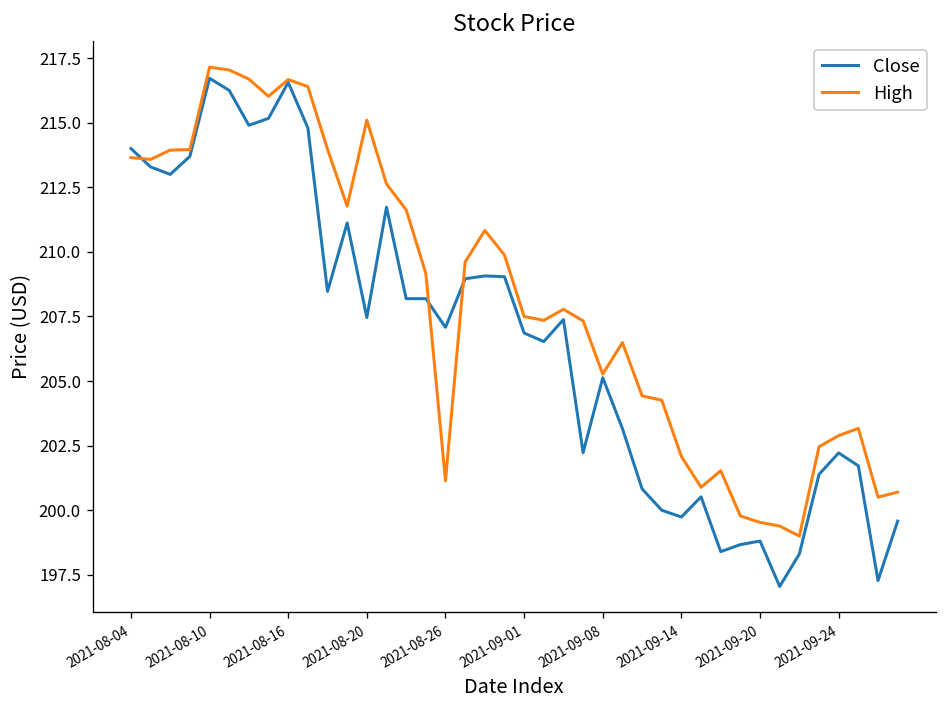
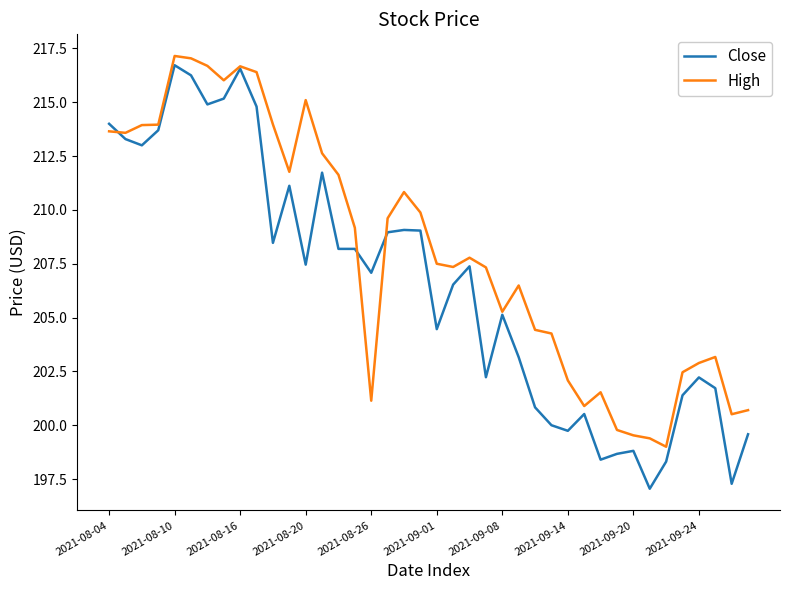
Close, 2021-09-01: 206.9 -> 204.5
